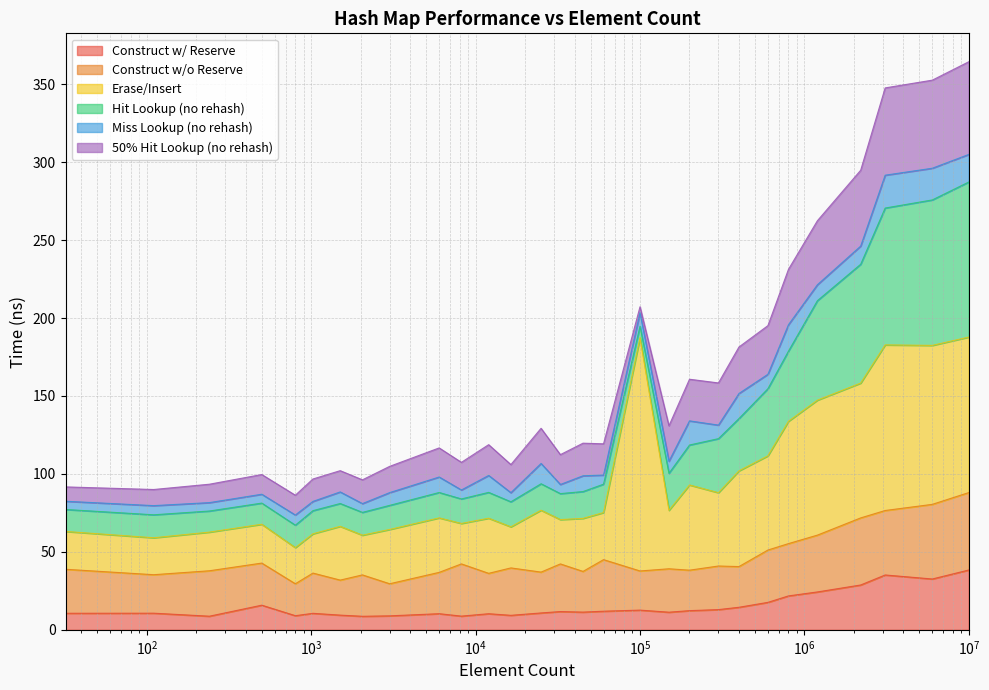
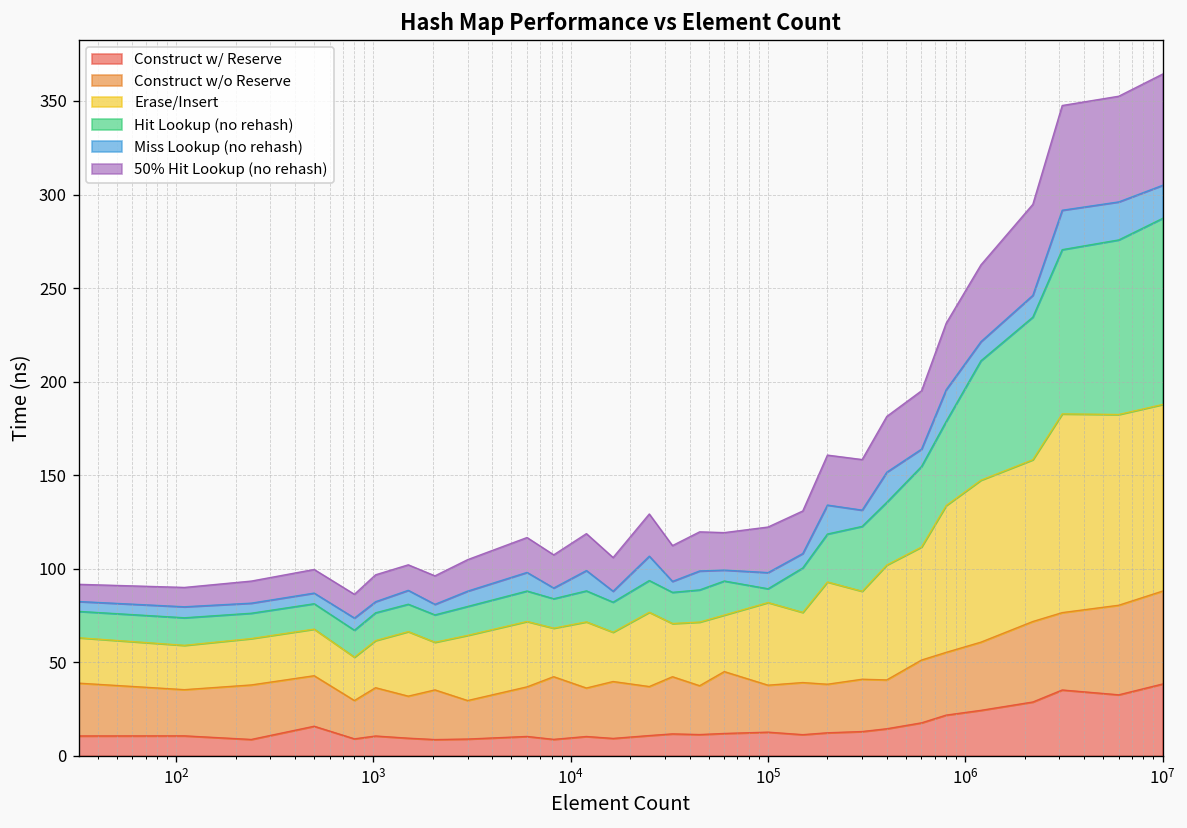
Erase/Insert, 10^5: 150 -> 44
50% Hit Lookup (no rehash), 10^5: 4 -> 24
